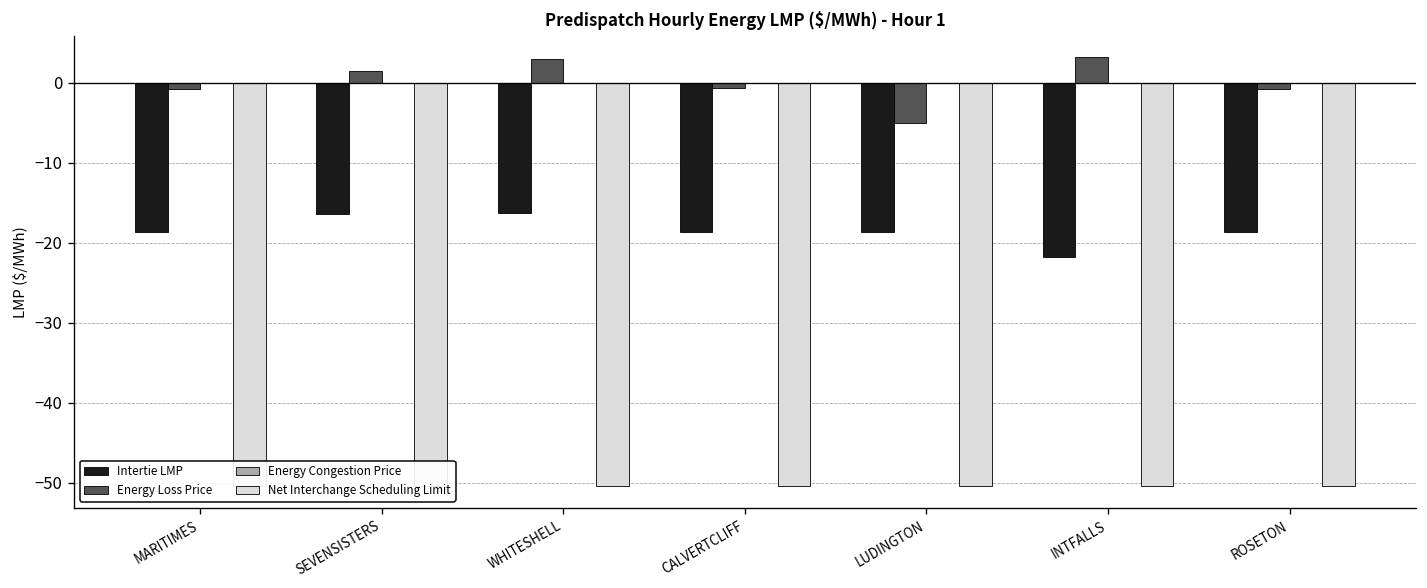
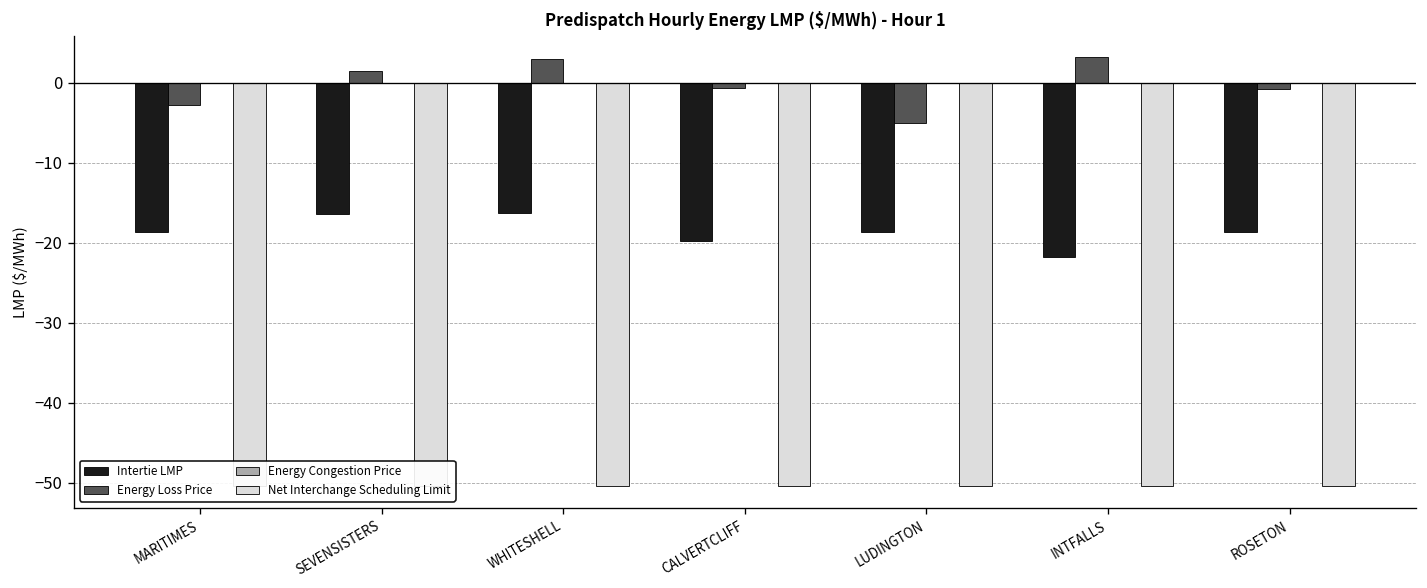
Energy Loss Price, MARITIMES: -1 -> -3
Intertie LMP, CALVERTCLIFF: -19 -> -20
